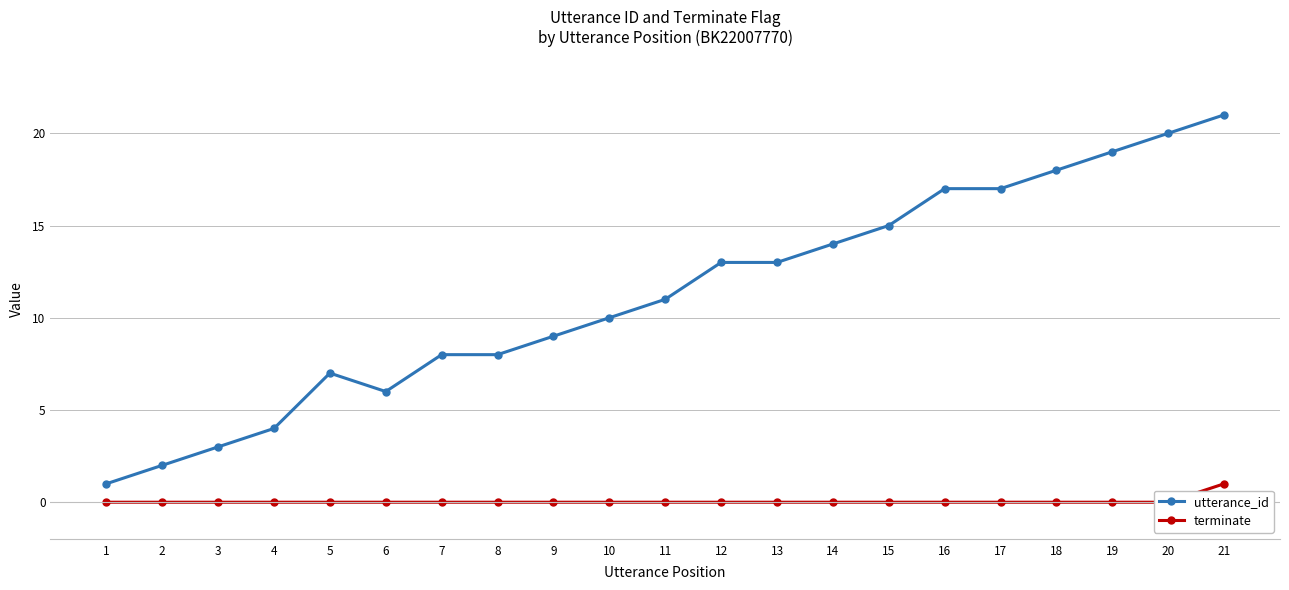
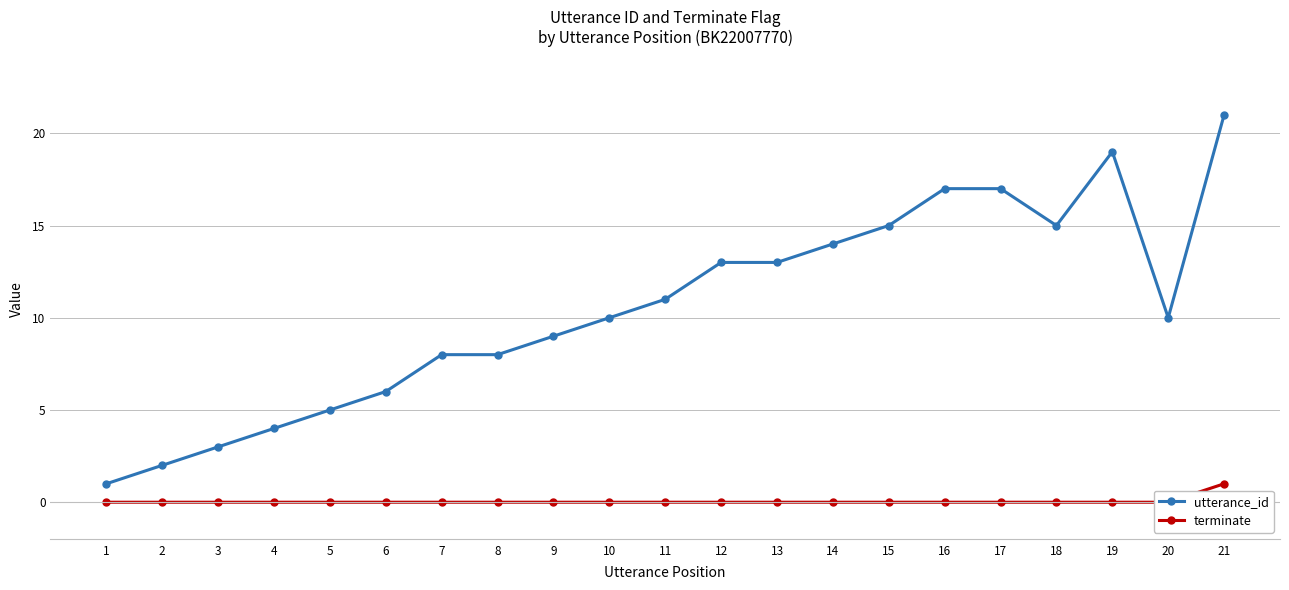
utterance_id, 5: 7 -> 5
utterance_id, 18: 18 -> 15
utterance_id, 20: 20 -> 10
